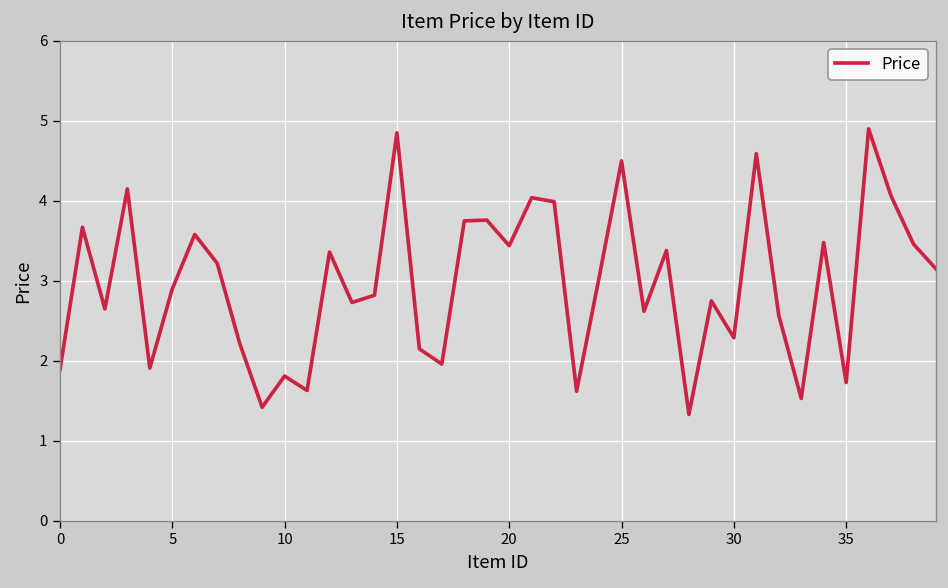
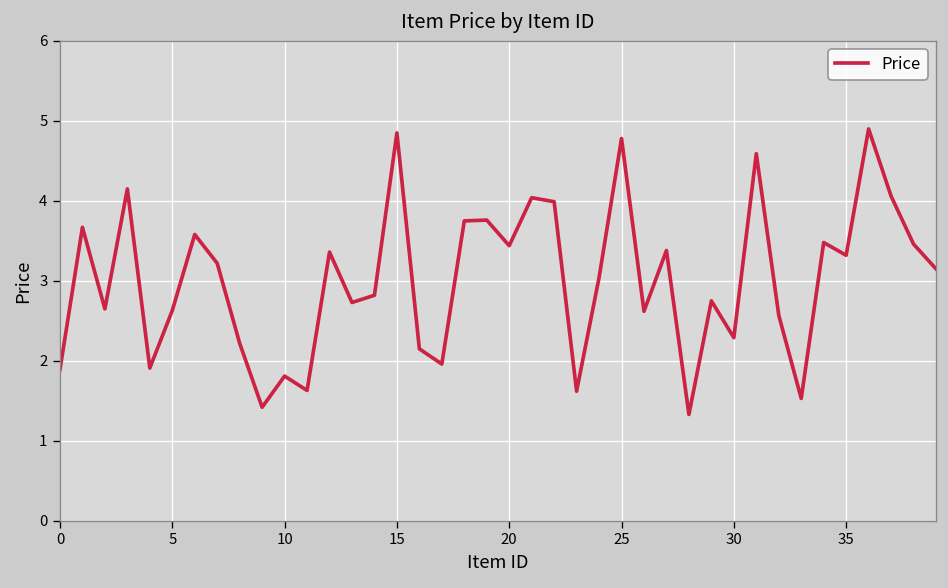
5: 2.9 -> 2.6
25: 4.5 -> 4.8
35: 1.7 -> 3.3
